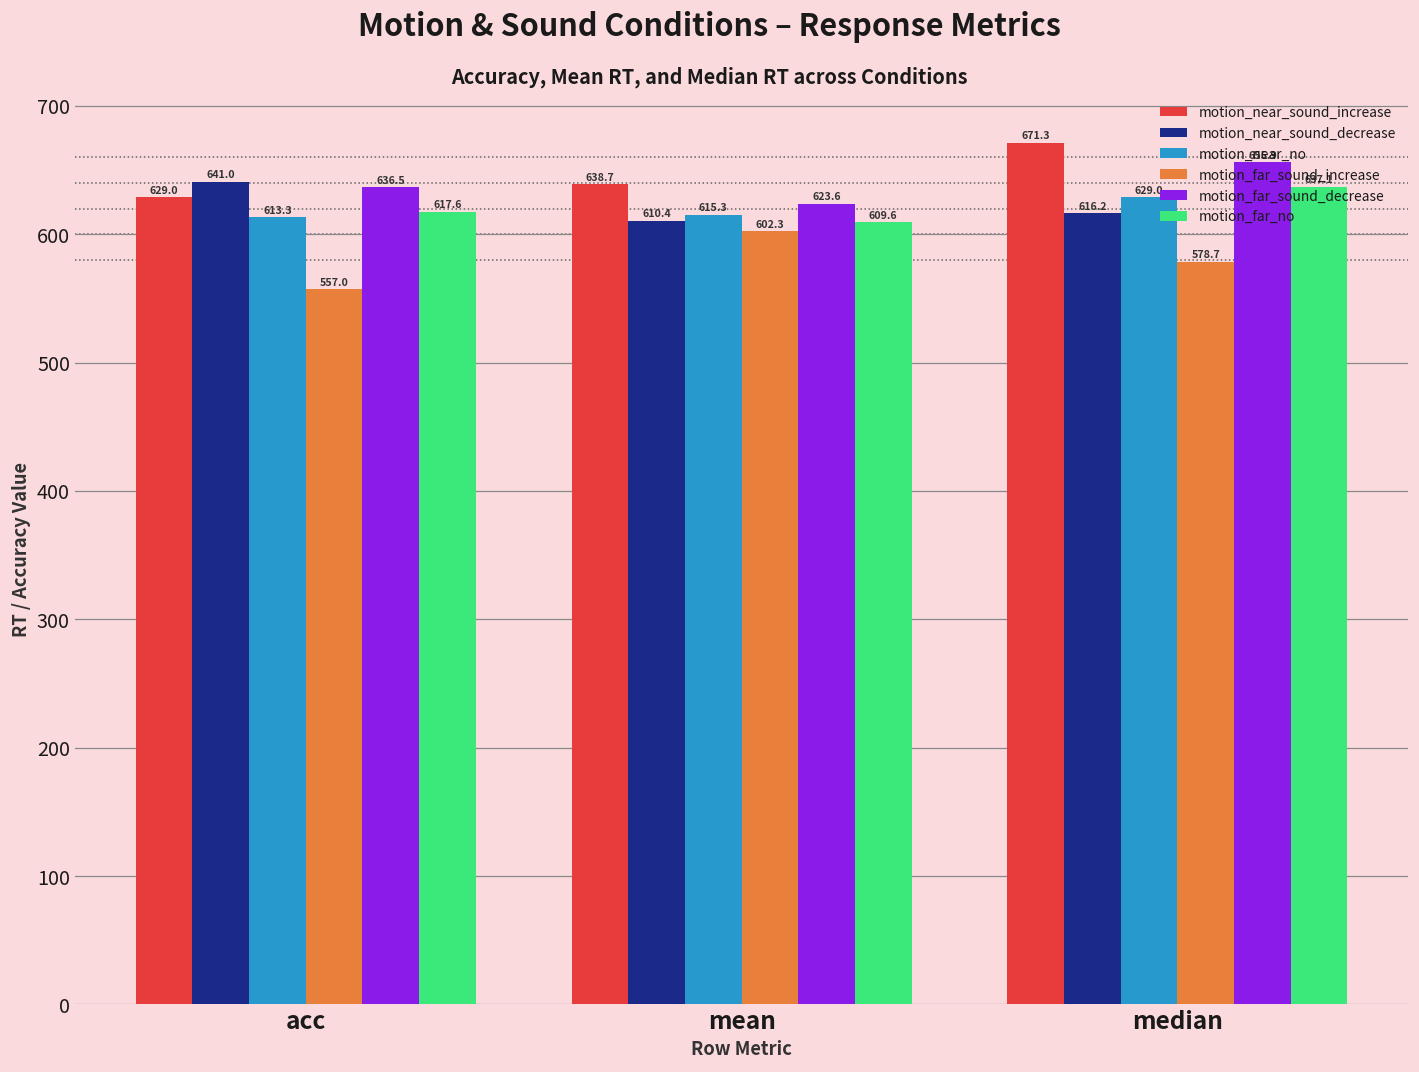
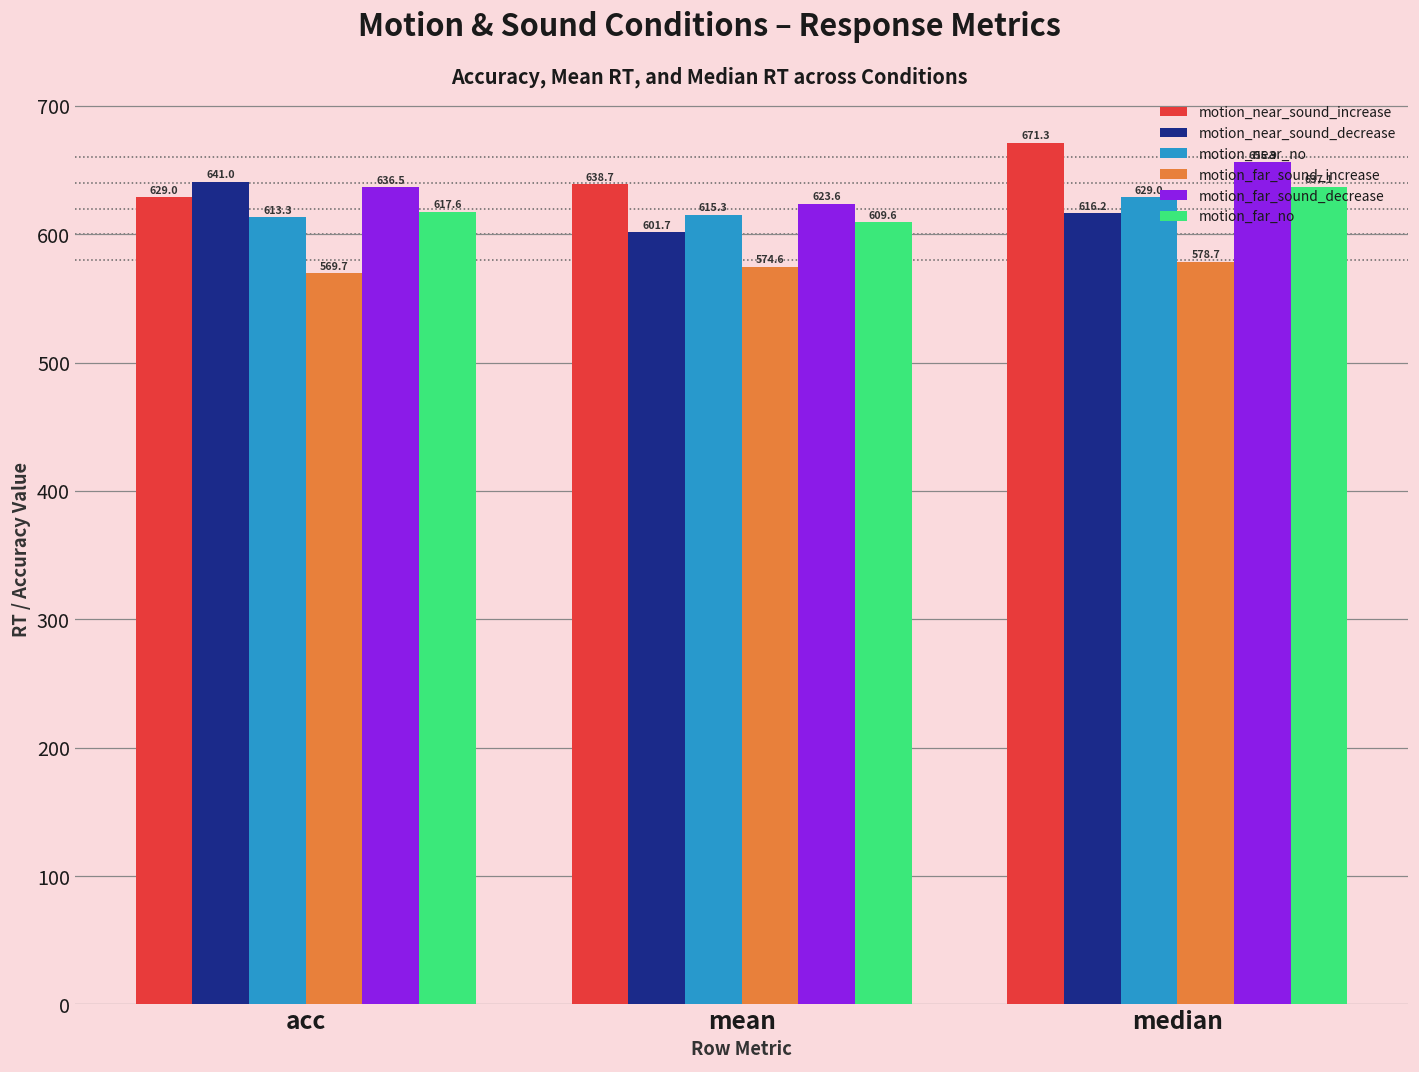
motion_far_sound_increase, acc: 557.0 -> 569.7
motion_near_sound_decrease, mean: 610.4 -> 601.7
motion_far_sound_increase, mean: 602.3 -> 574.6
